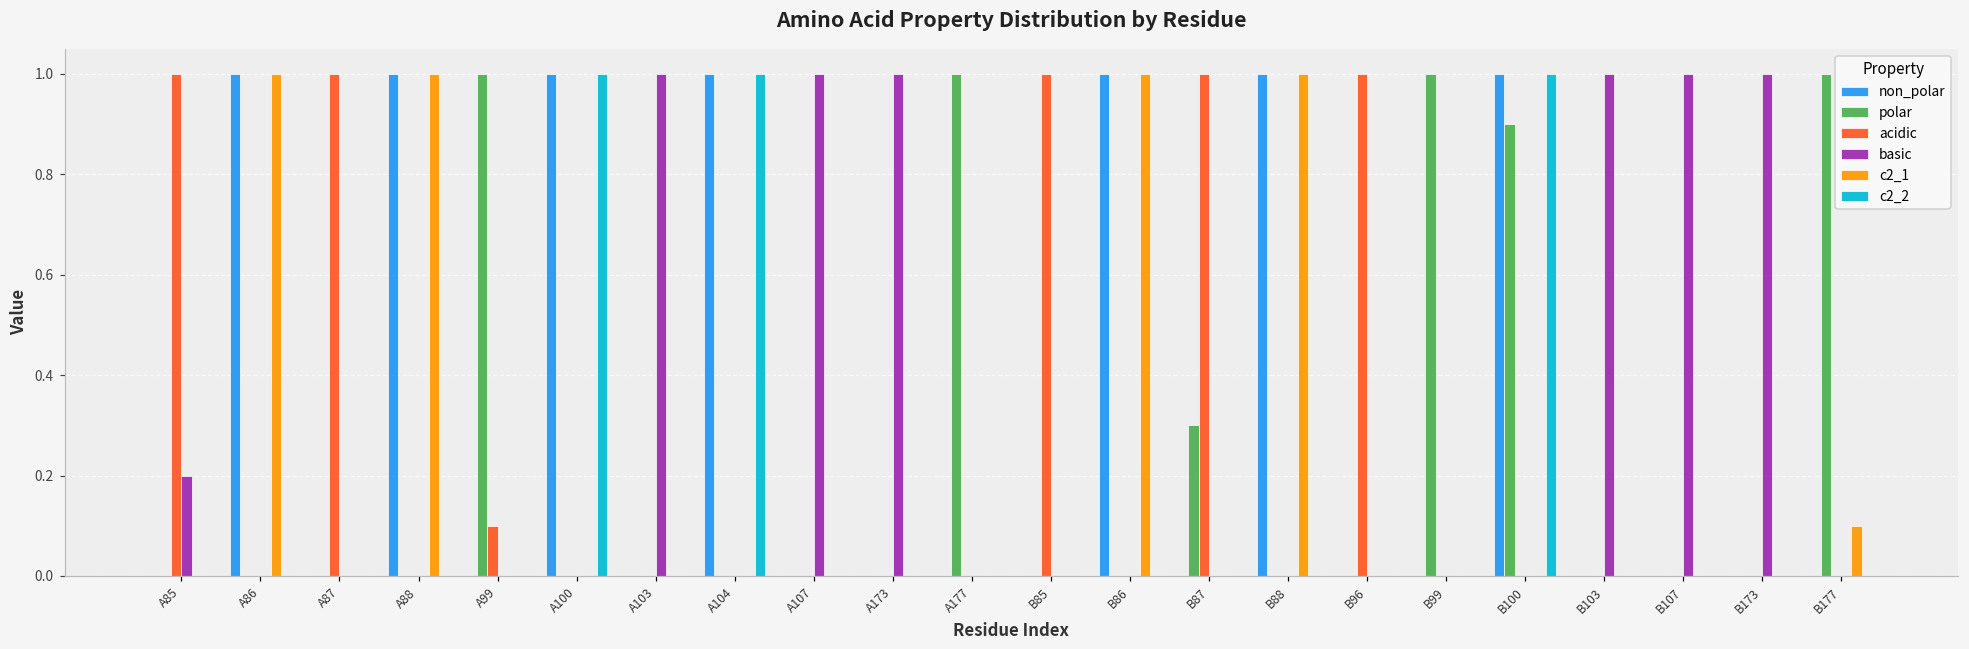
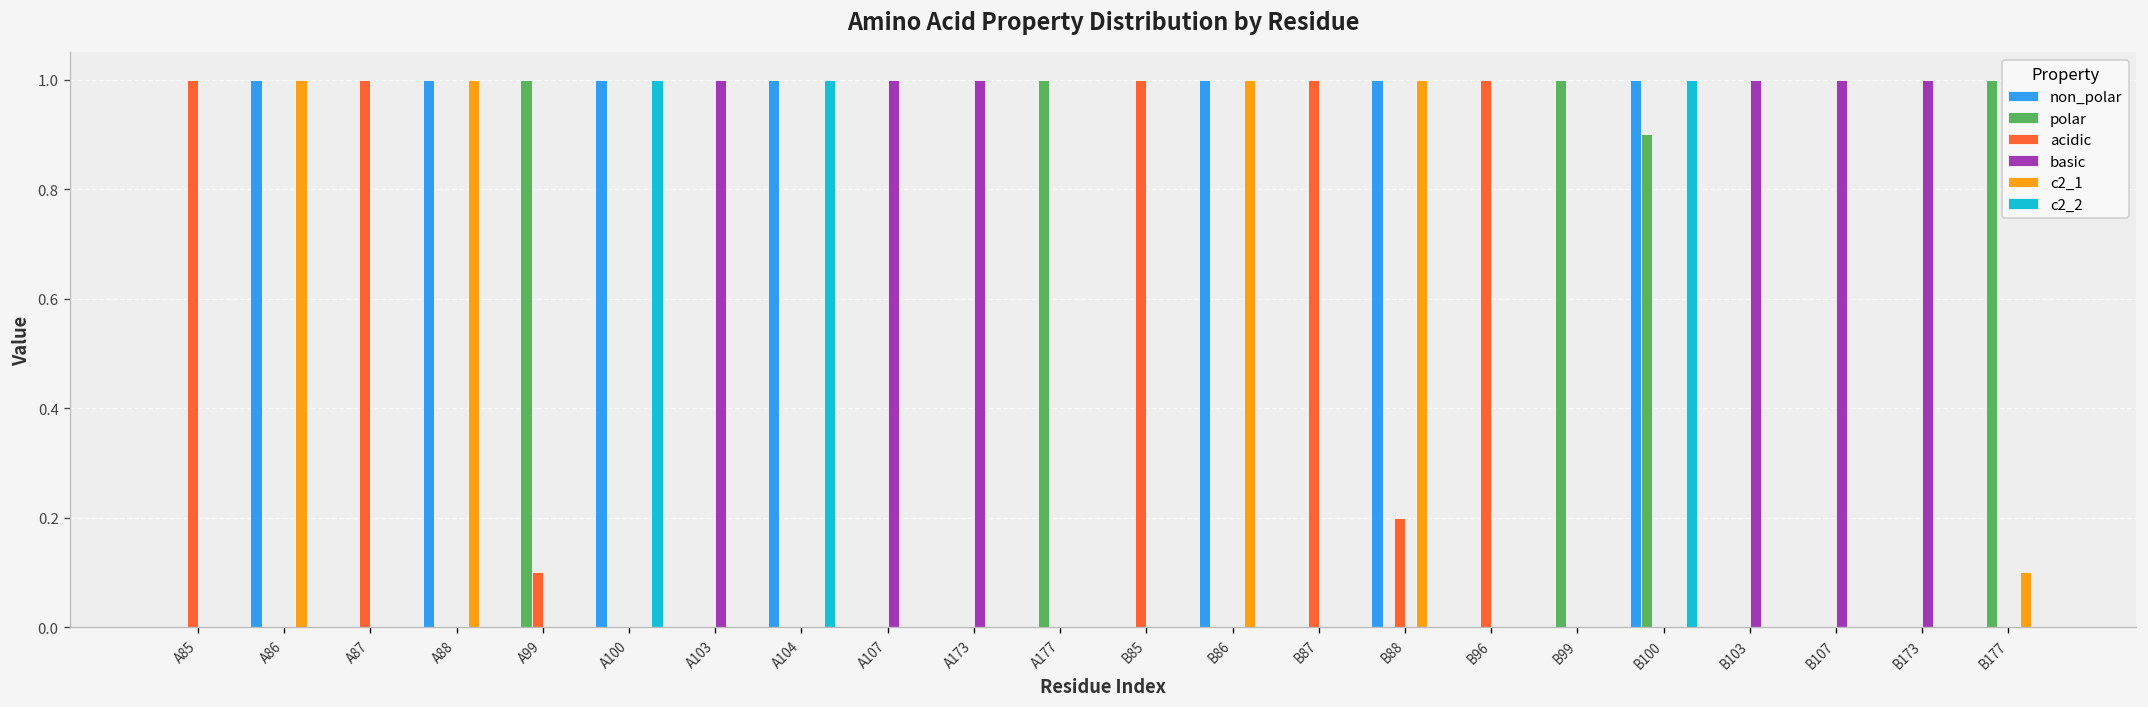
basic, A85: 0.2 -> 0.0
polar, B87: 0.3 -> 0.0
acidic, B88: 0.0 -> 0.2
